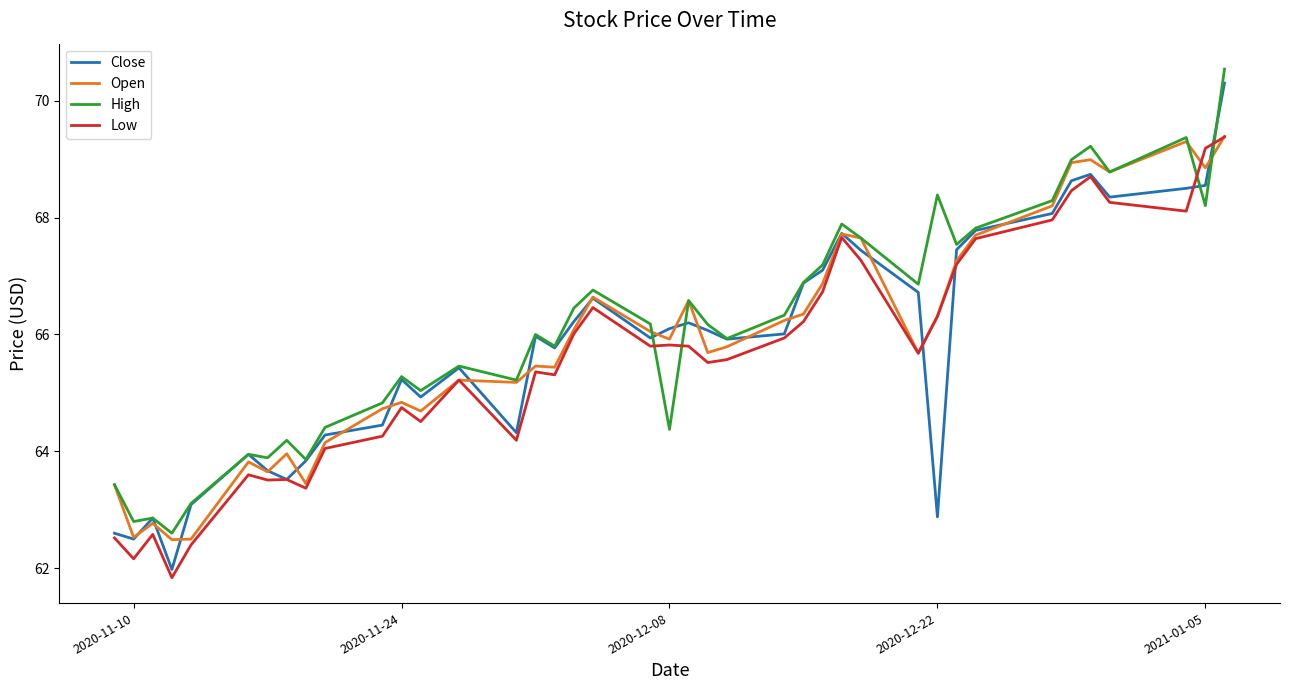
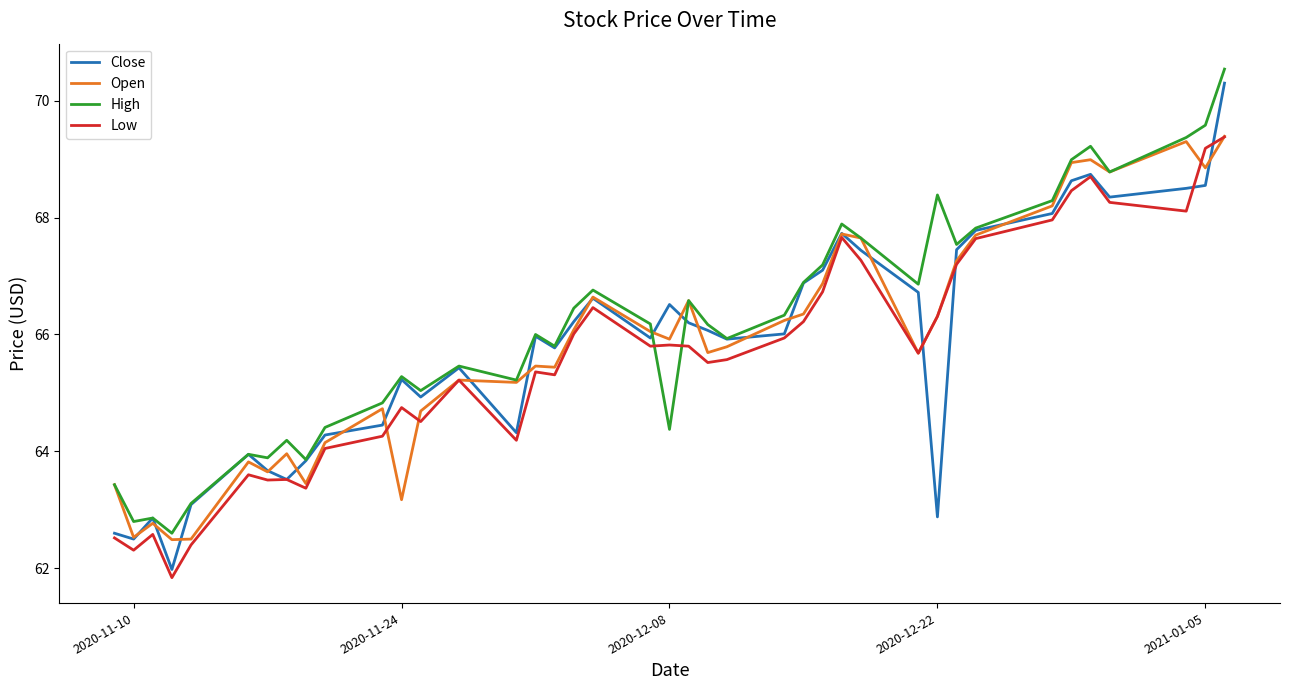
Low, 2020-11-10: 62.2 -> 62.3
Open, 2020-11-24: 64.8 -> 63.2
Close, 2020-12-08: 66.1 -> 66.5
High, 2021-01-05: 68.2 -> 69.6
